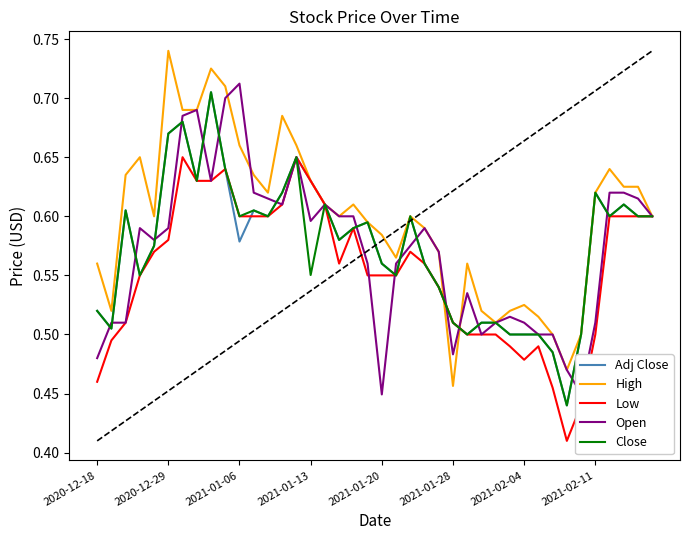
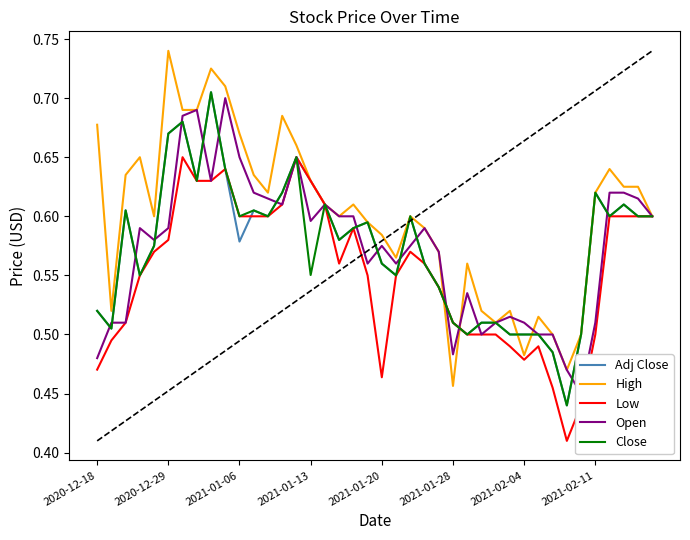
High, 2020-12-18: 0.560 -> 0.677
Low, 2020-12-18: 0.460 -> 0.470
High, 2021-01-06: 0.660 -> 0.670
Open, 2021-01-06: 0.712 -> 0.650
Low, 2021-01-20: 0.550 -> 0.464
Open, 2021-01-20: 0.449 -> 0.575
High, 2021-02-04: 0.525 -> 0.482
